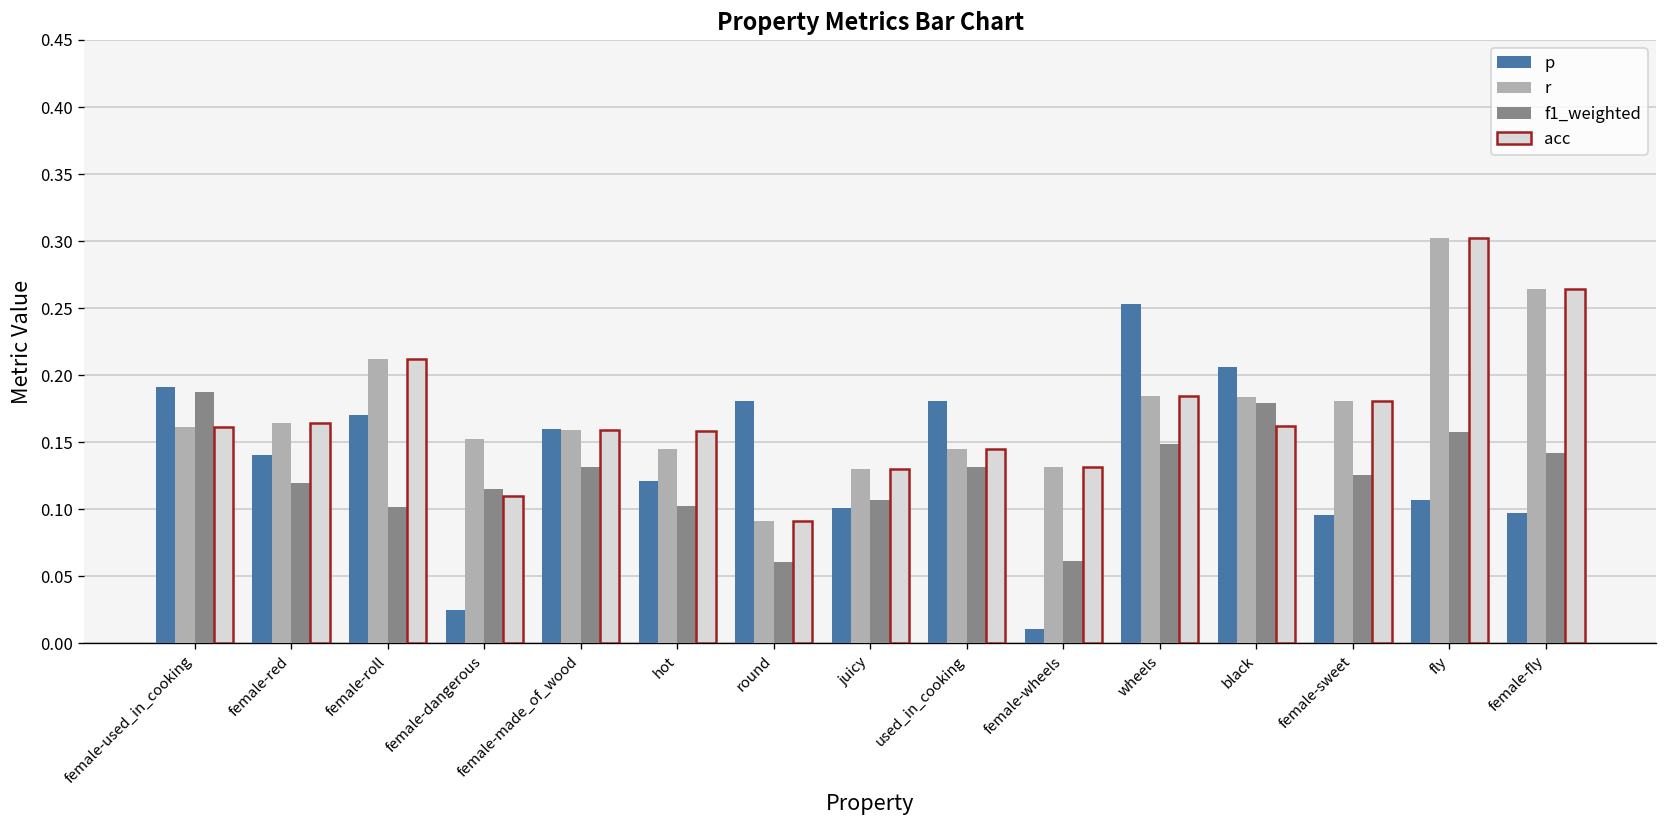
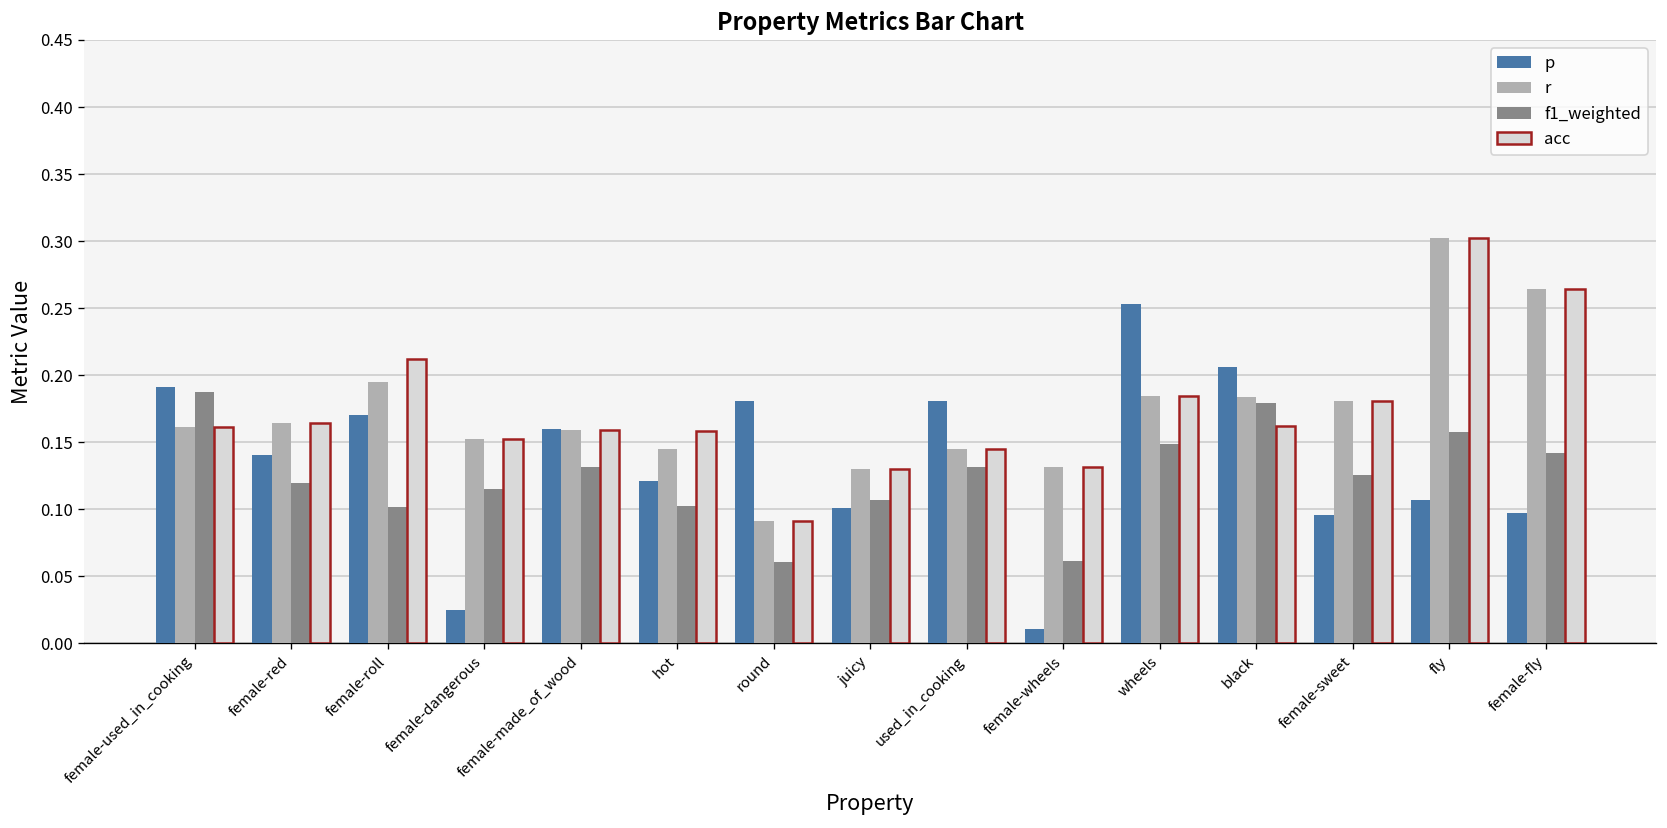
r, female-roll: 0.212 -> 0.195
acc, female-dangerous: 0.110 -> 0.152
